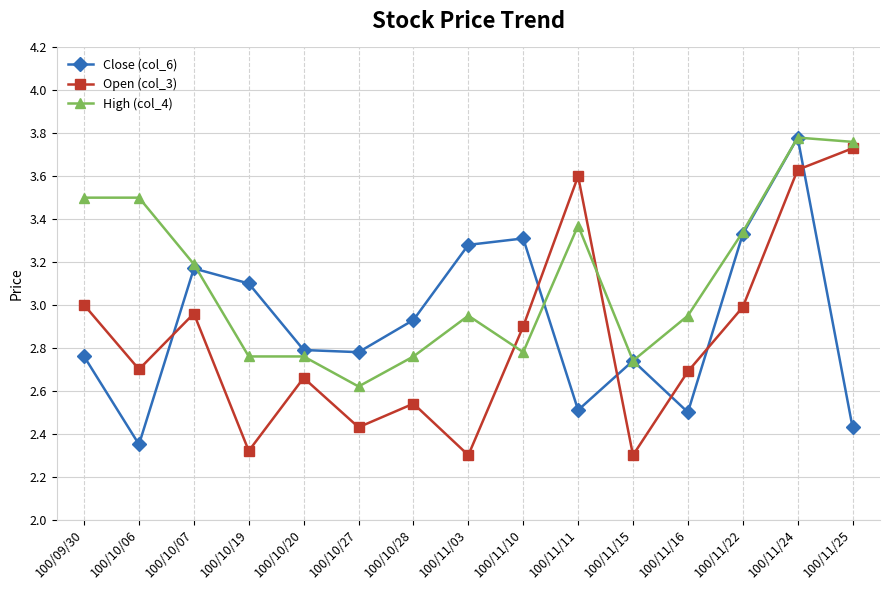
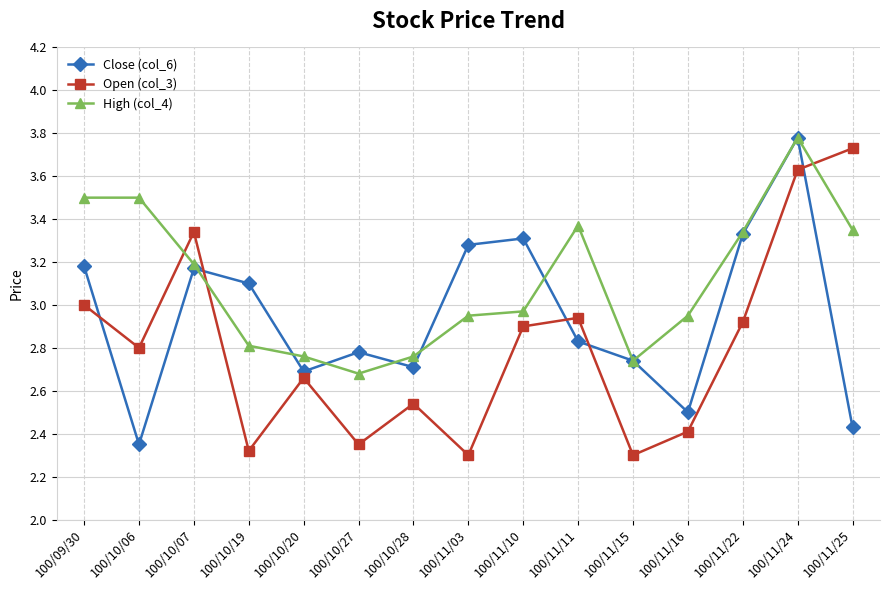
Close (col_6), 100/09/30: 2.76 -> 3.18
Open (col_3), 100/10/06: 2.7 -> 2.8
Open (col_3), 100/10/07: 2.96 -> 3.34
High (col_4), 100/10/19: 2.76 -> 2.81
Close (col_6), 100/10/20: 2.79 -> 2.69
Open (col_3), 100/10/27: 2.43 -> 2.35
High (col_4), 100/10/27: 2.62 -> 2.68
Close (col_6), 100/10/28: 2.93 -> 2.71
High (col_4), 100/11/10: 2.78 -> 2.97
Close (col_6), 100/11/11: 2.51 -> 2.83
Open (col_3), 100/11/11: 3.60 -> 2.94
Open (col_3), 100/11/16: 2.69 -> 2.41
Open (col_3), 100/11/22: 2.99 -> 2.92
High (col_4), 100/11/25: 3.76 -> 3.35
